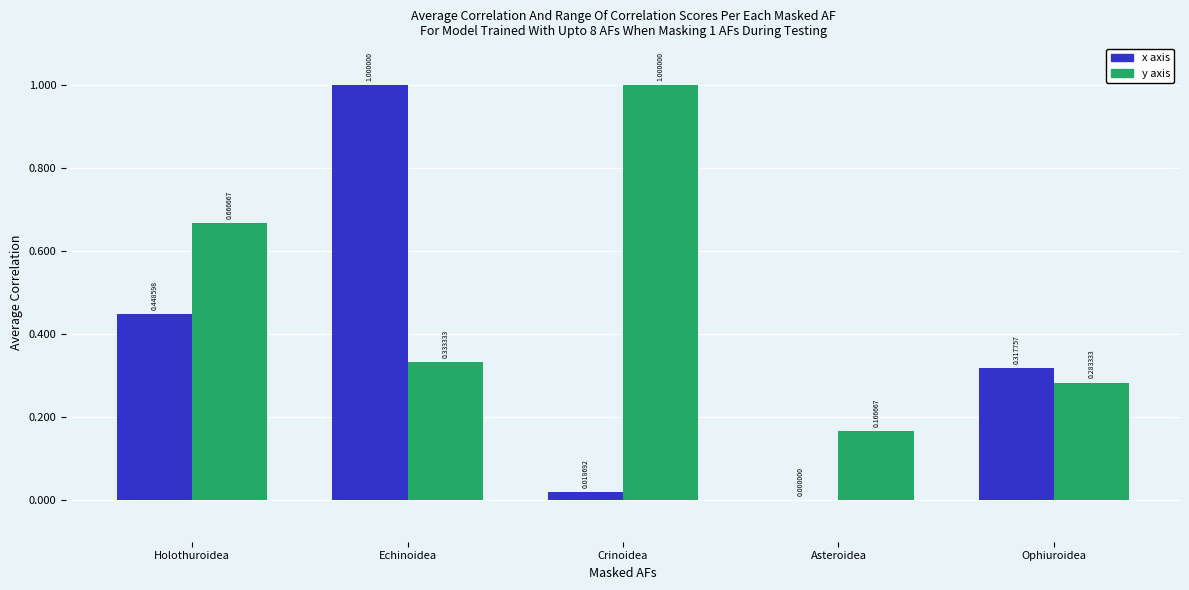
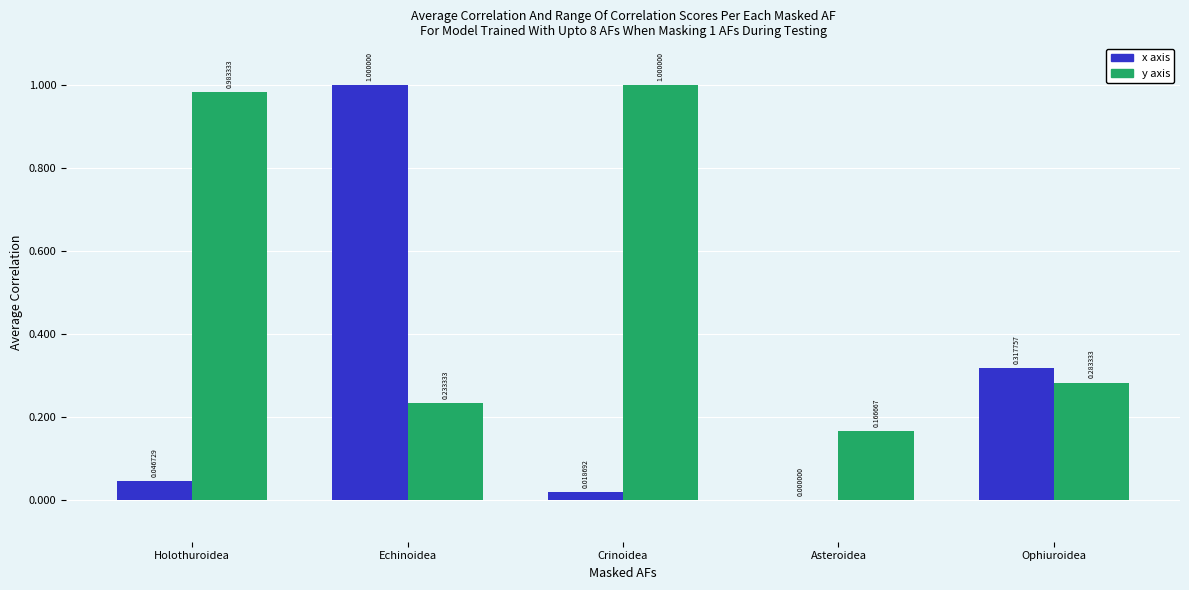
x axis, Holothuroidea: 0.448598 -> 0.046729
y axis, Holothuroidea: 0.666667 -> 0.983333
y axis, Echinoidea: 0.333333 -> 0.233333
